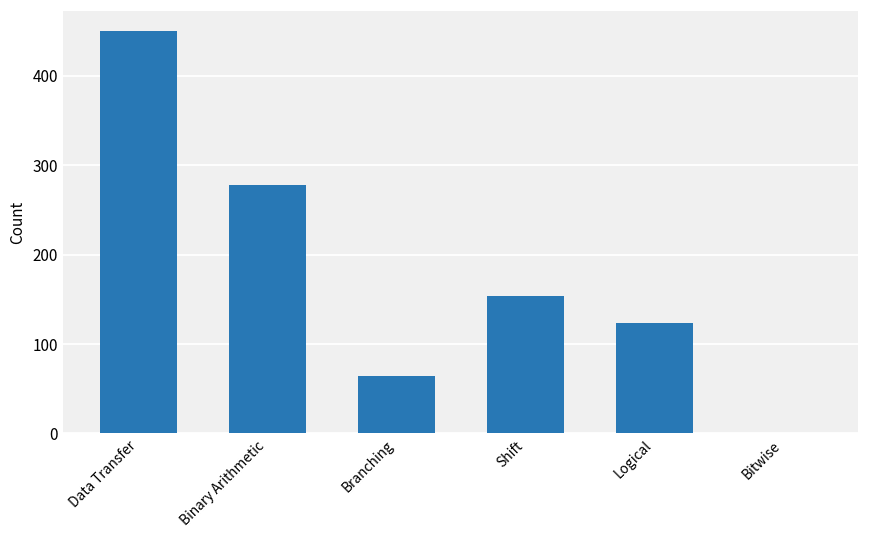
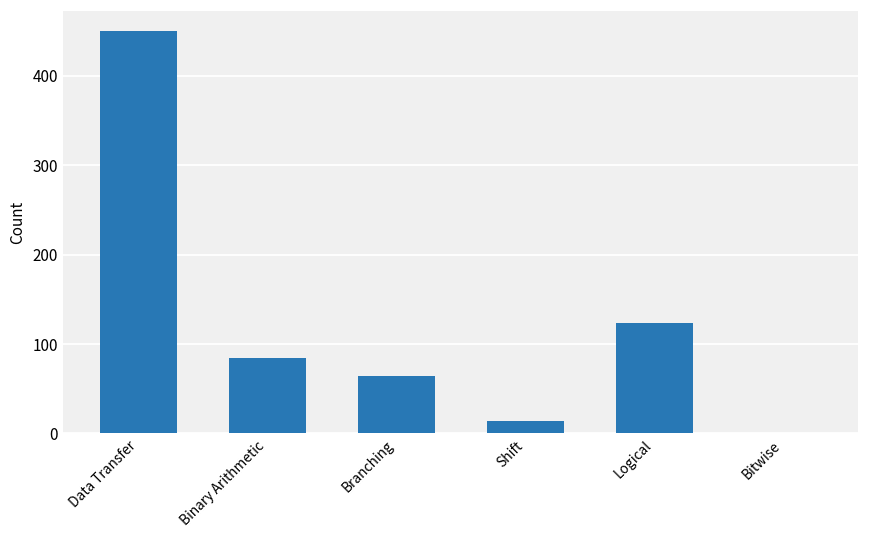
Binary Arithmetic: 280 -> 80
Shift: 150 -> 10
